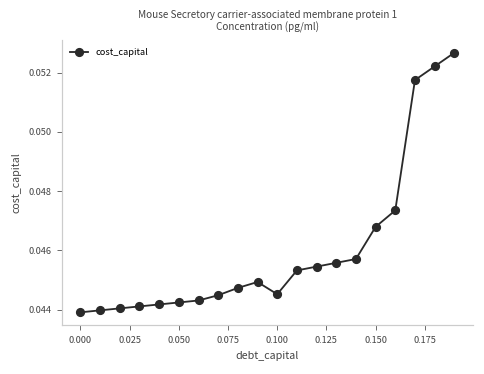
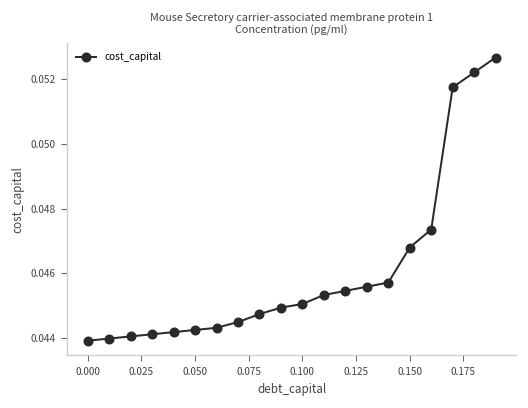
0.100: 0.0445 -> 0.0450
